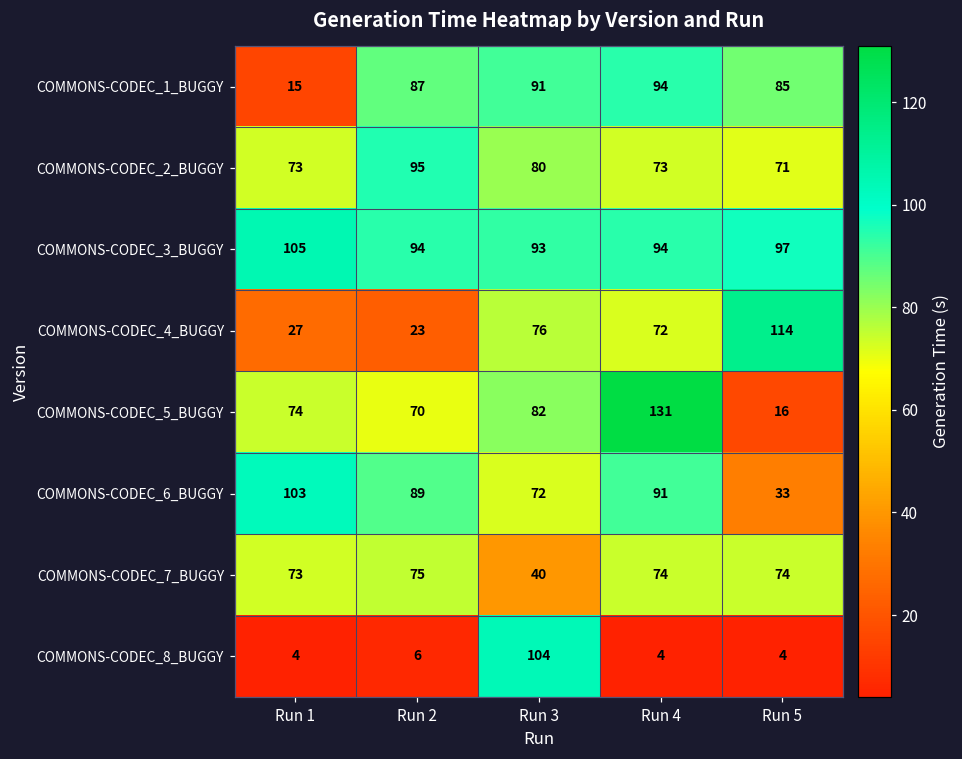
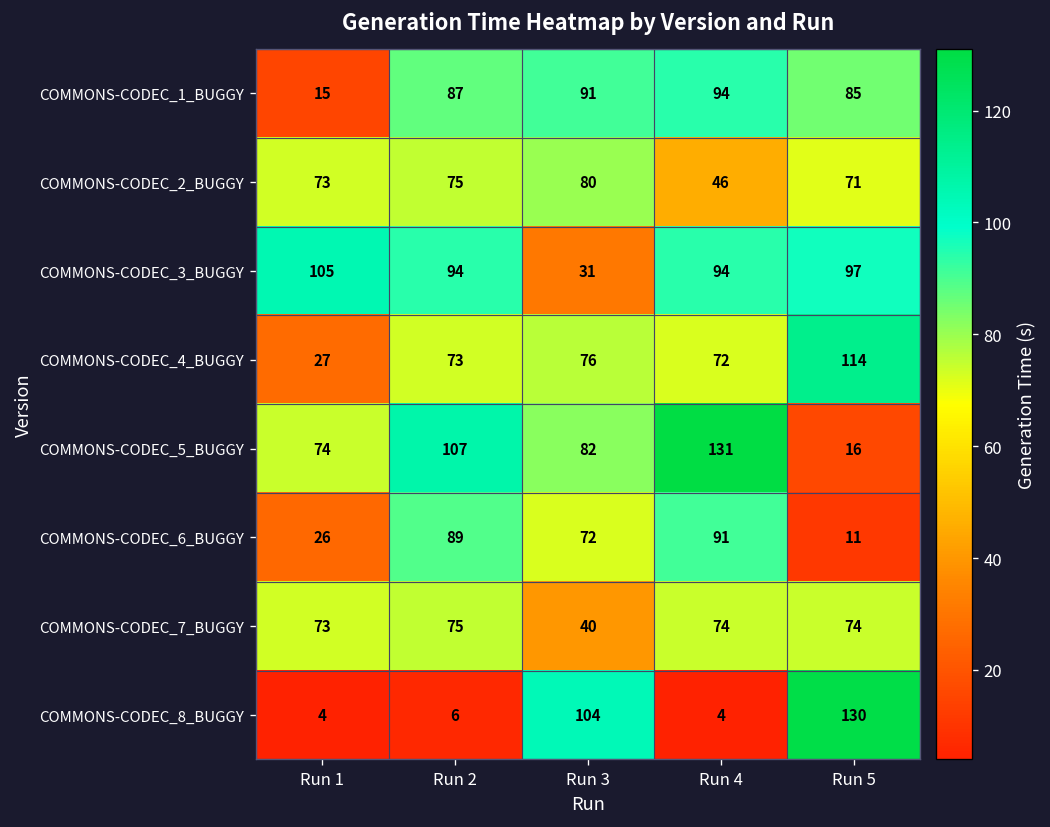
COMMONS-CODEC_2_BUGGY, Run 2: 95 -> 75
COMMONS-CODEC_2_BUGGY, Run 4: 73 -> 46
COMMONS-CODEC_3_BUGGY, Run 3: 93 -> 31
COMMONS-CODEC_4_BUGGY, Run 2: 23 -> 73
COMMONS-CODEC_5_BUGGY, Run 2: 70 -> 107
COMMONS-CODEC_6_BUGGY, Run 1: 103 -> 26
COMMONS-CODEC_6_BUGGY, Run 5: 33 -> 11
COMMONS-CODEC_8_BUGGY, Run 5: 4 -> 130
